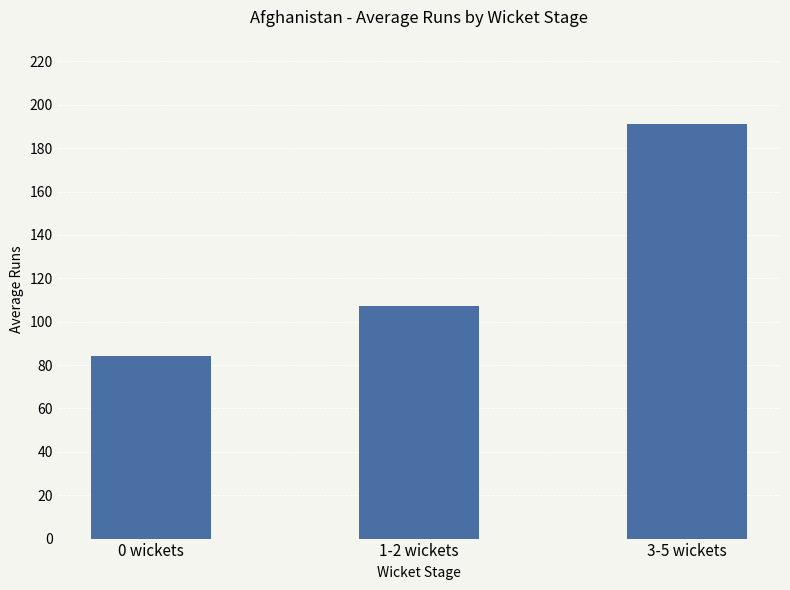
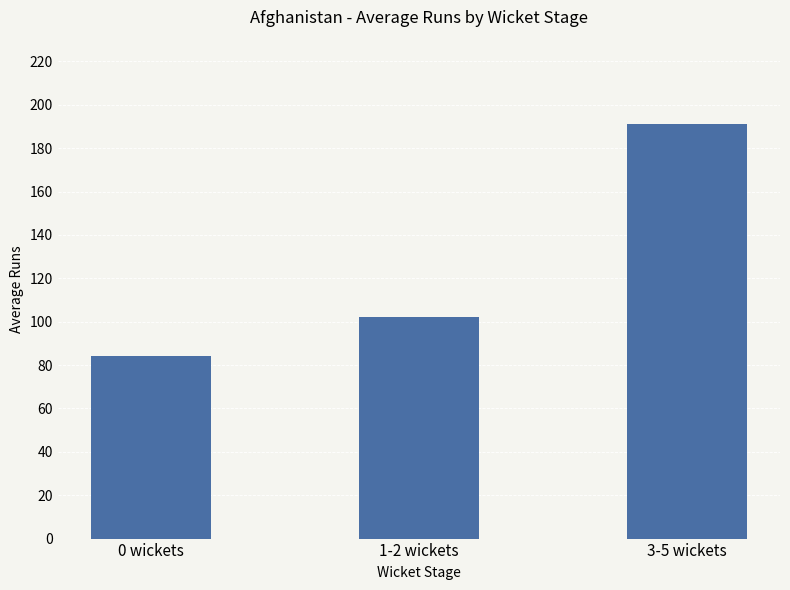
1-2 wickets: 107 -> 102
